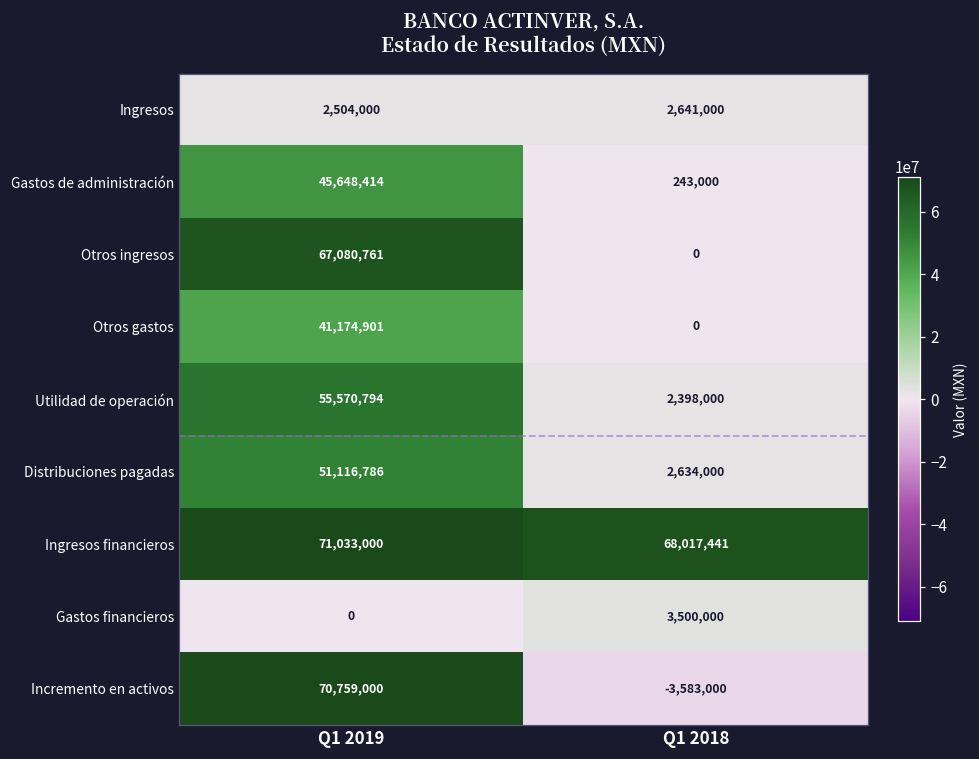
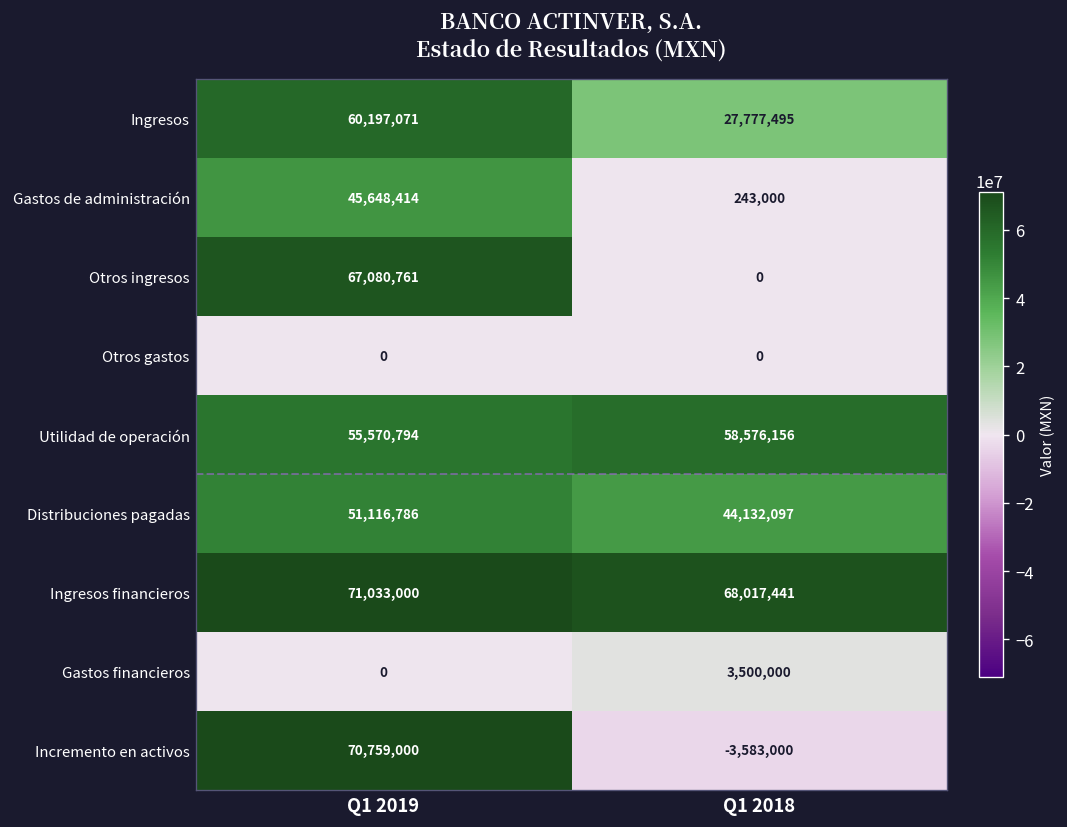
Ingresos, Q1 2019: 2,504,000 -> 60,197,071
Ingresos, Q1 2018: 2,641,000 -> 27,777,495
Otros gastos, Q1 2019: 41,174,901 -> 0
Utilidad de operación, Q1 2018: 2,398,000 -> 58,576,156
Distribuciones pagadas, Q1 2018: 2,634,000 -> 44,132,097
